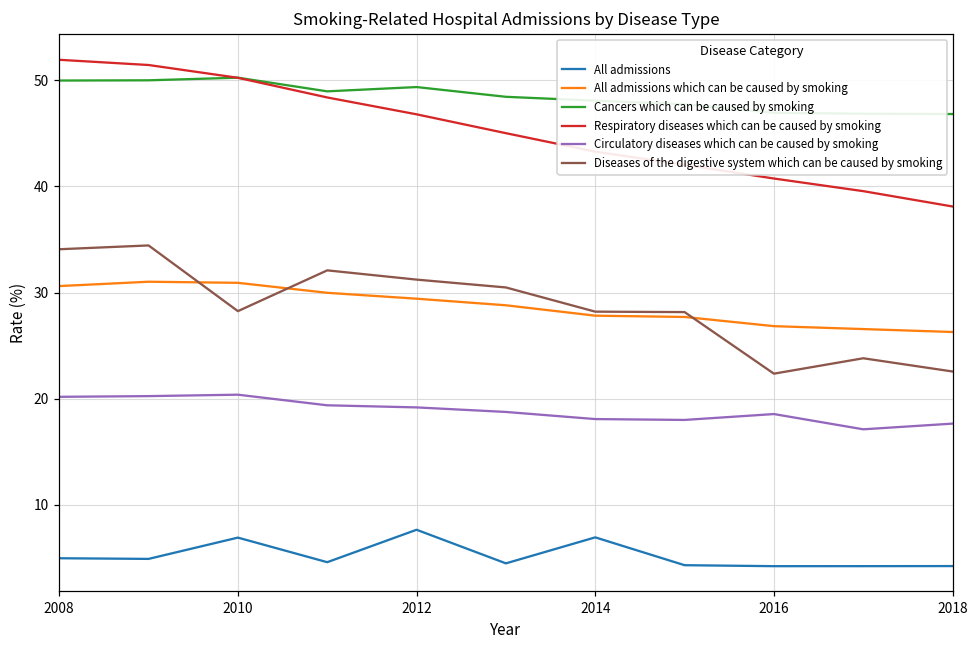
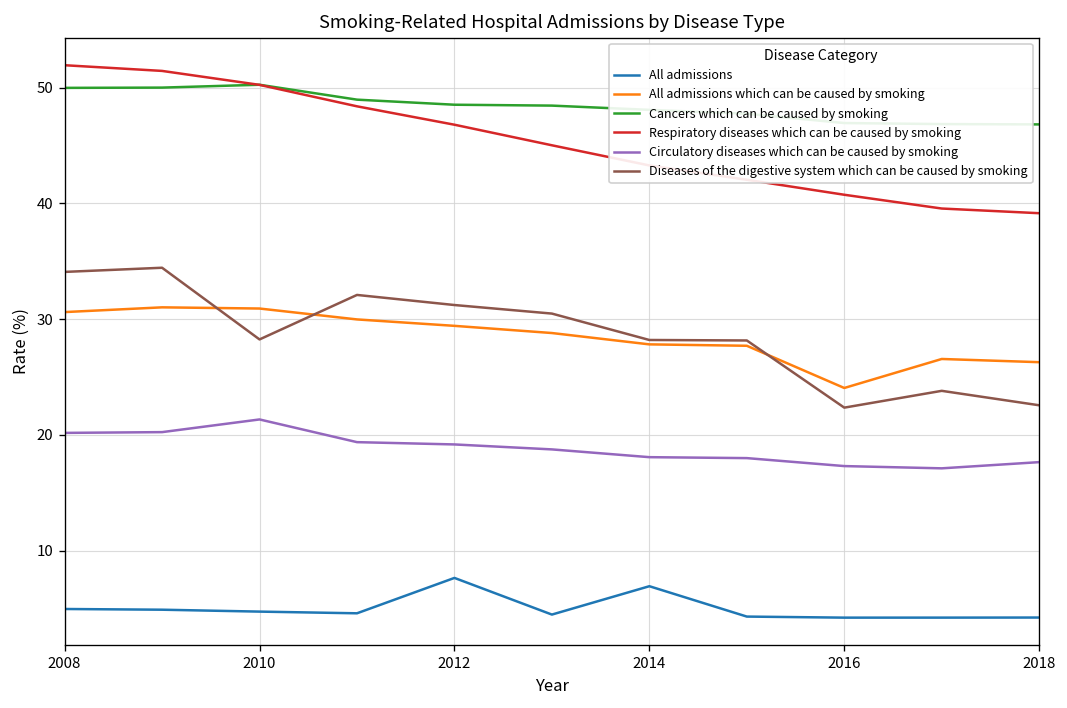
All admissions, 2010: 7 -> 5
Circulatory diseases which can be caused by smoking, 2010: 20 -> 21
Cancers which can be caused by smoking, 2012: 49.4 -> 48.5
All admissions which can be caused by smoking, 2016: 27 -> 24
Circulatory diseases which can be caused by smoking, 2016: 19 -> 17
Respiratory diseases which can be caused by smoking, 2018: 38 -> 39
